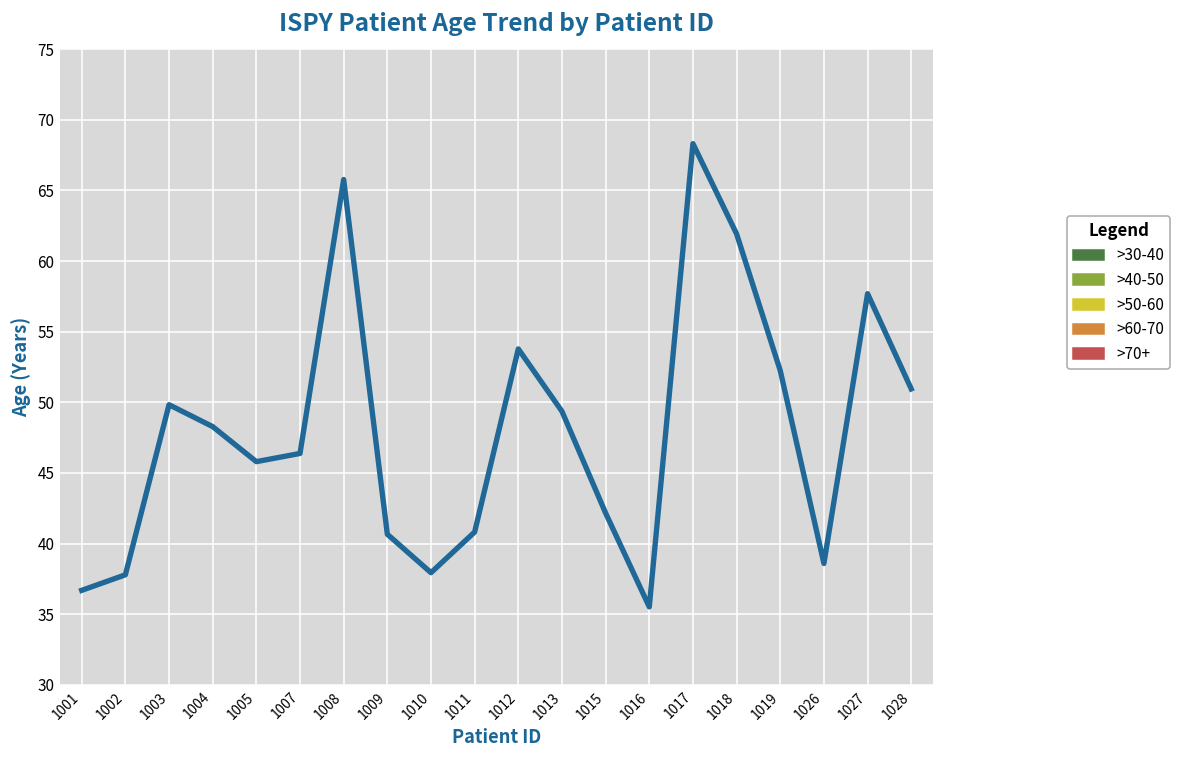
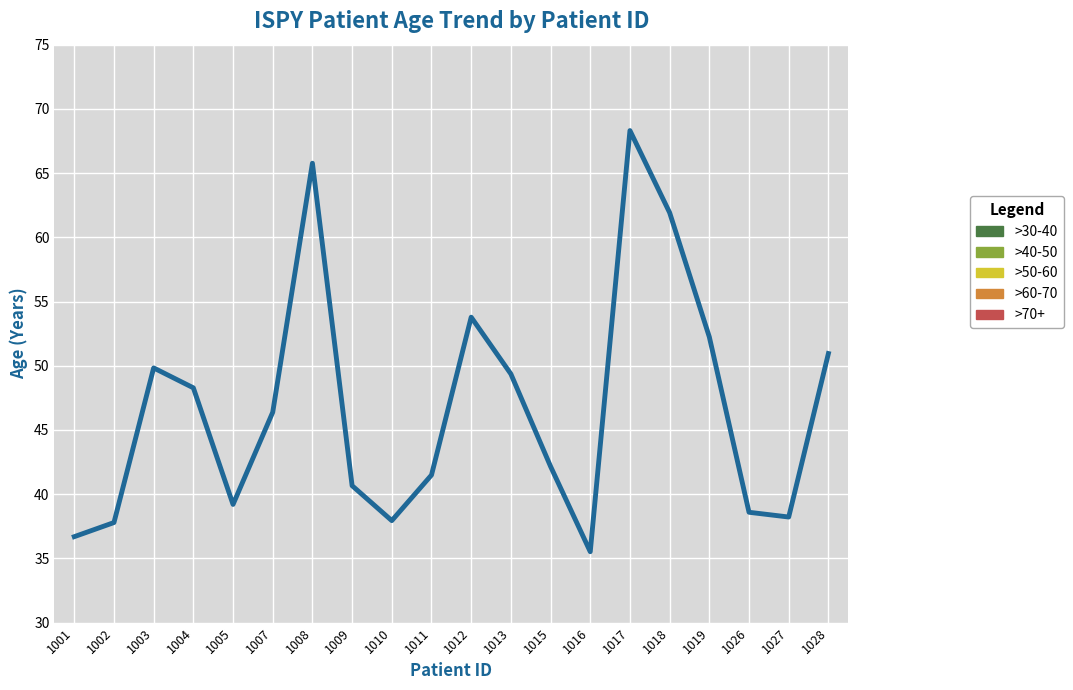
1005: 45.8 -> 39.2
1011: 40.8 -> 41.5
1027: 57.7 -> 38.2
